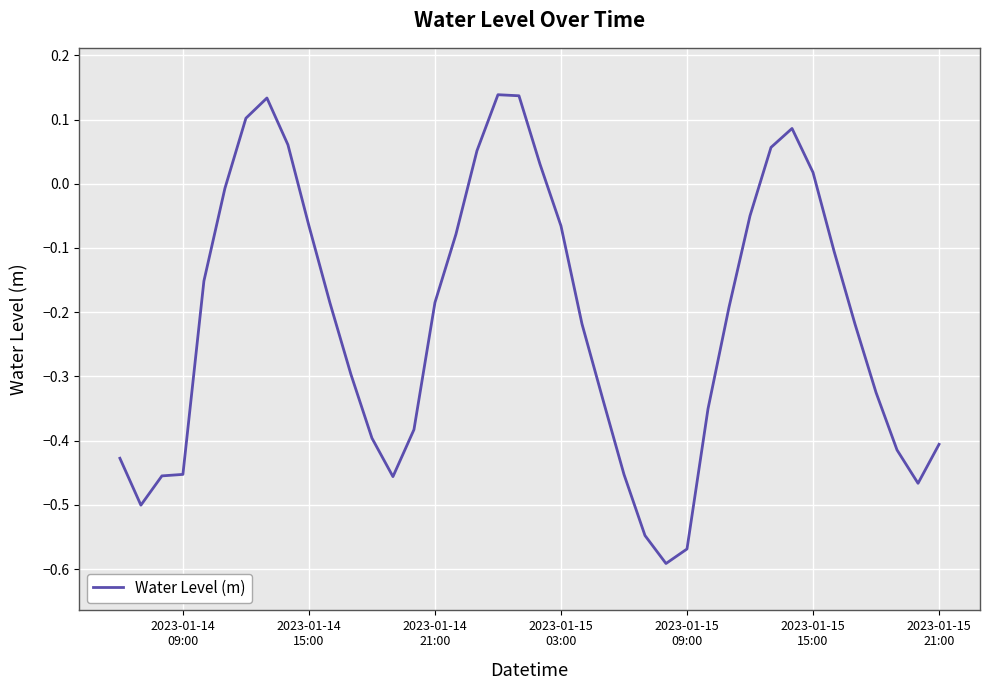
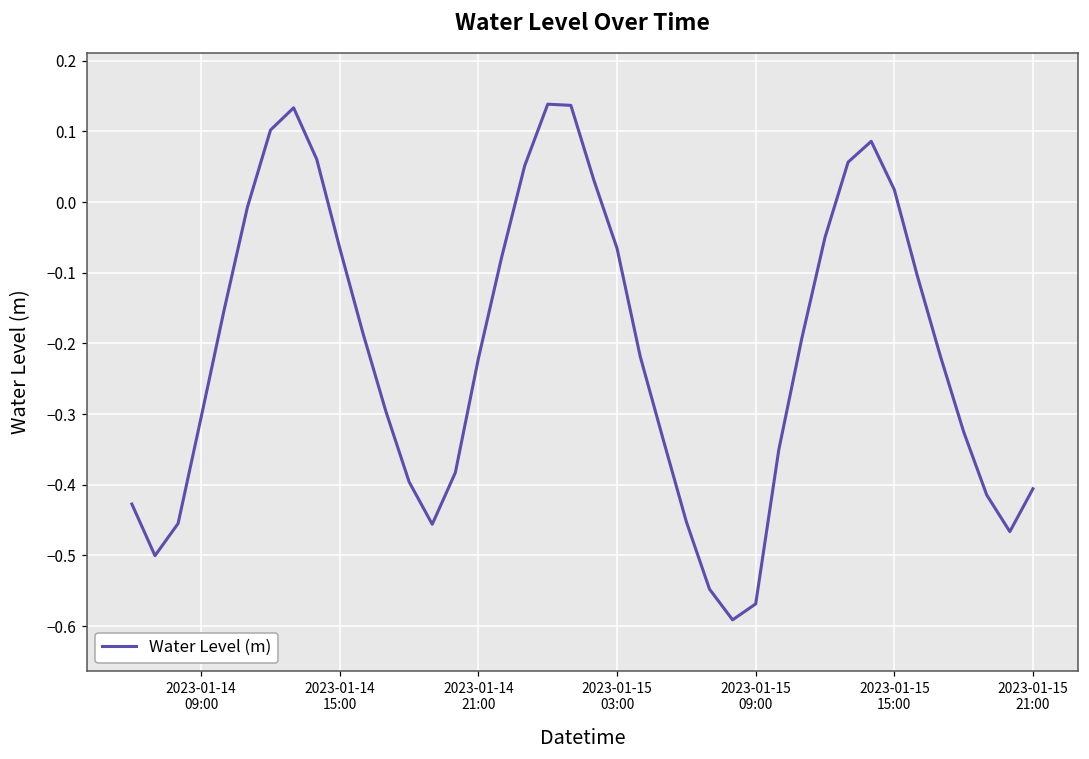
2023-01-14 09:00: -0.45 -> -0.30
2023-01-14 21:00: -0.18 -> -0.22
